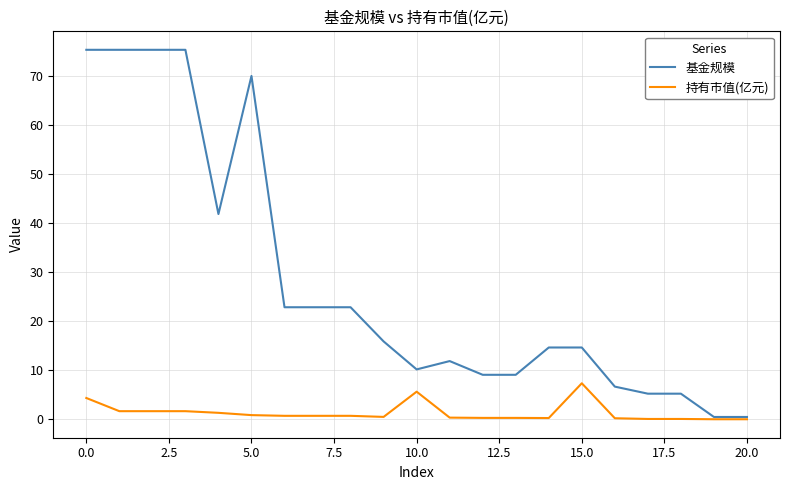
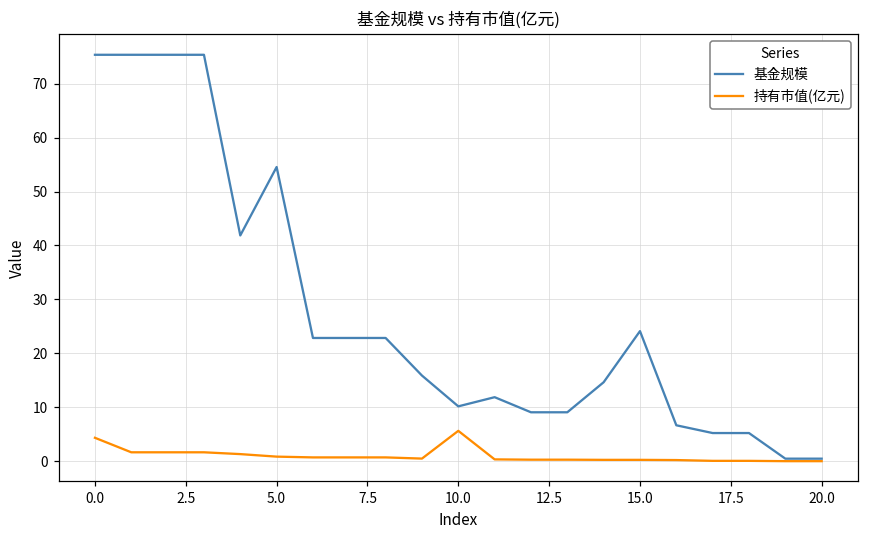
基金规模, 5.0: 70 -> 55
基金规模, 15.0: 15 -> 24
持有市值(亿元), 15.0: 7 -> 0
